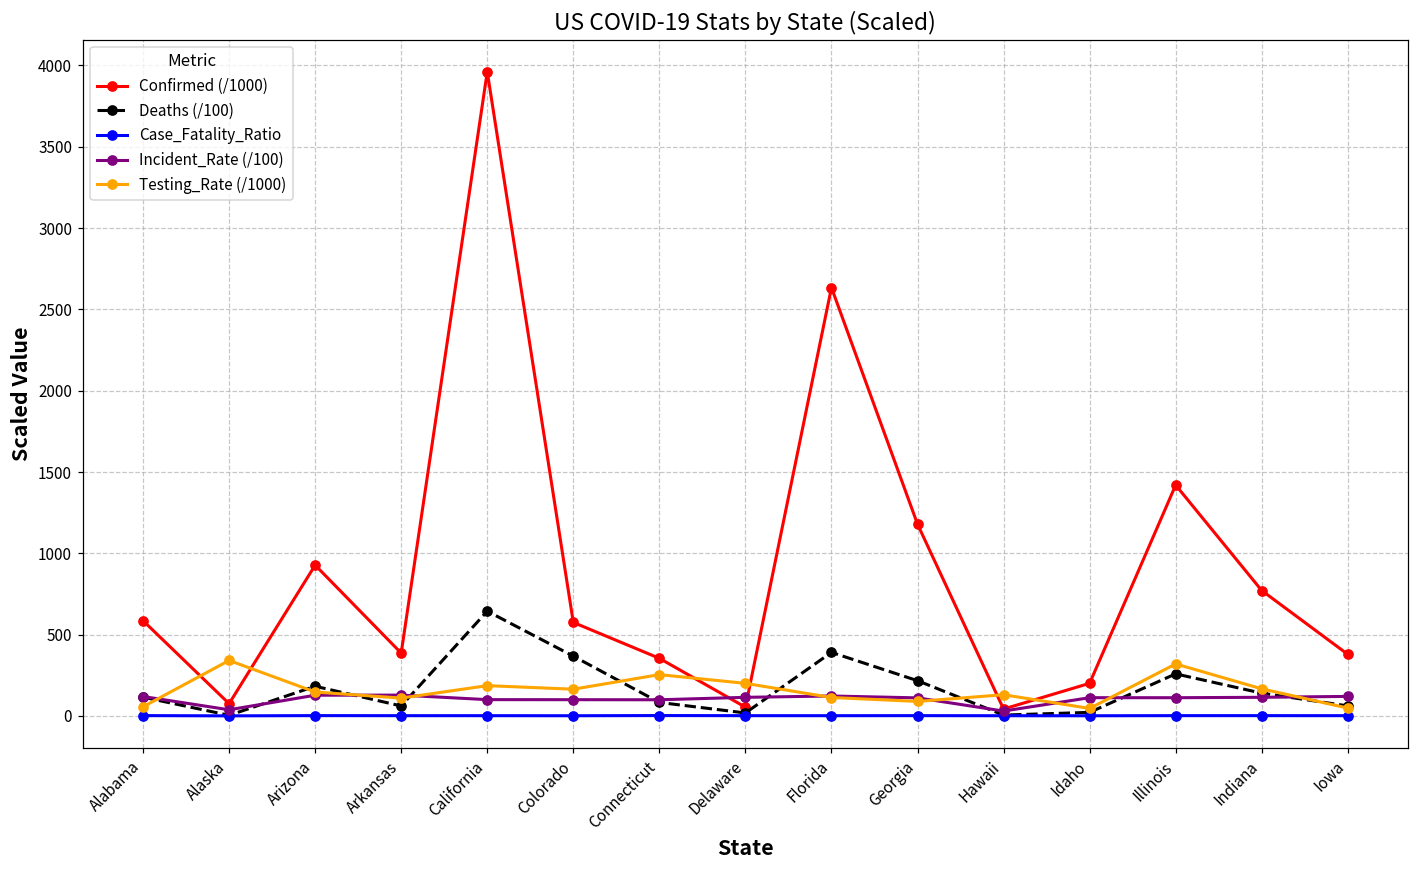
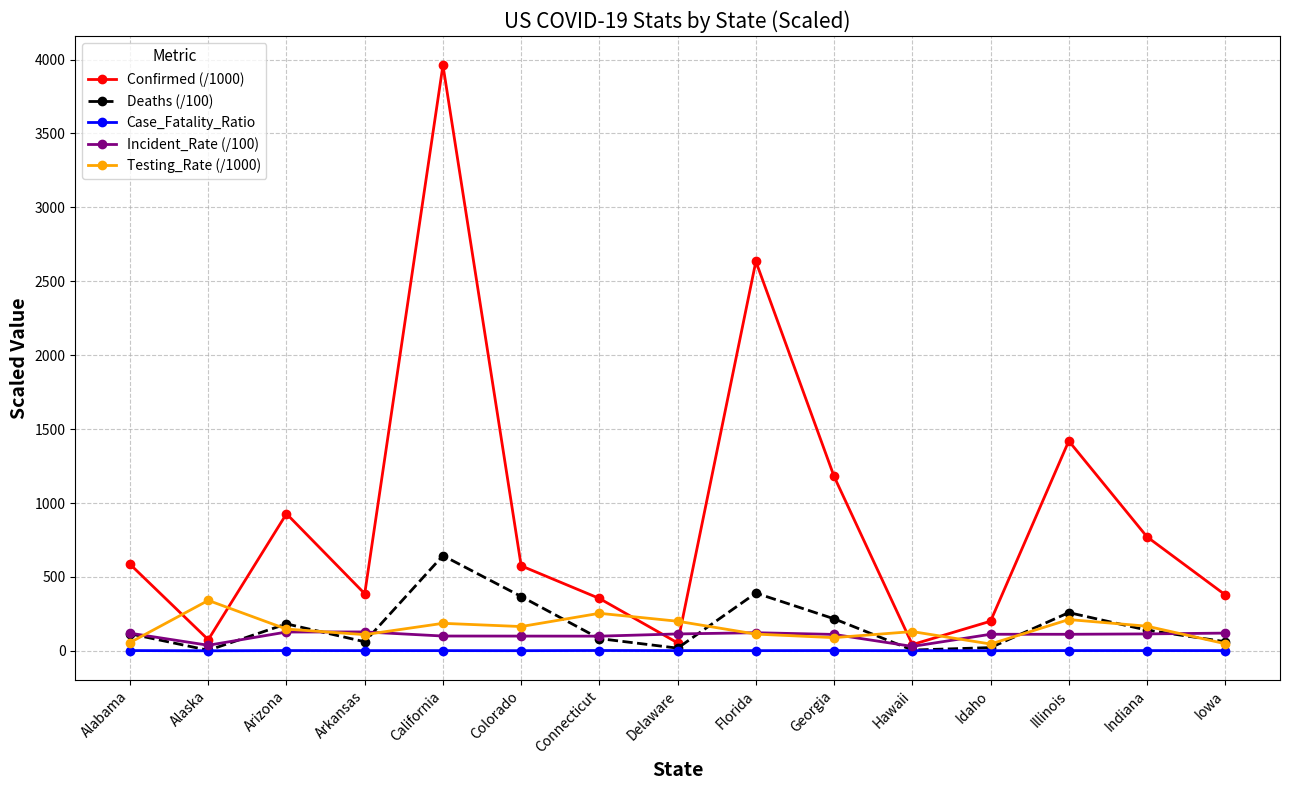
Testing_Rate (/1000), Illinois: 320 -> 210
